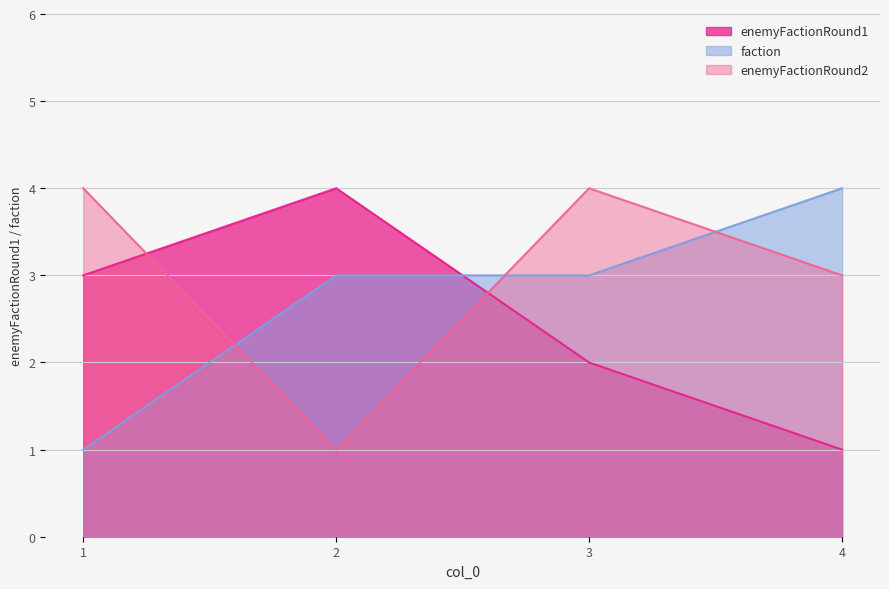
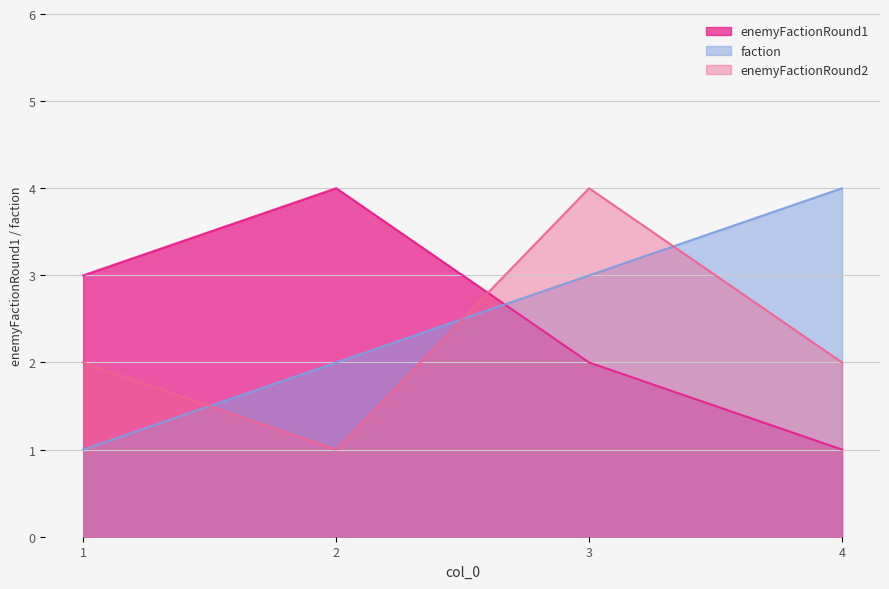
enemyFactionRound2, 1: 4 -> 2
faction, 2: 3 -> 2
enemyFactionRound2, 4: 3 -> 2
